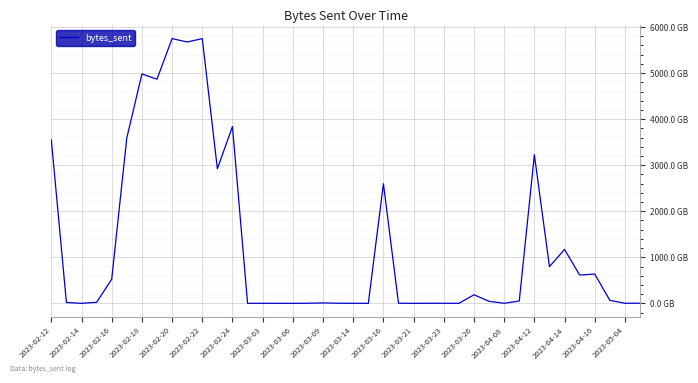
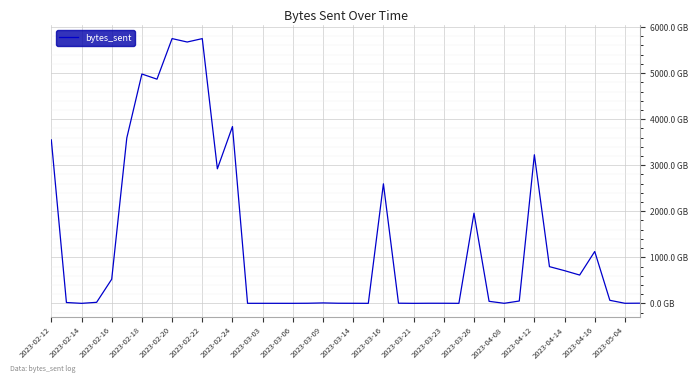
2023-03-26: 200 GB -> 2000 GB
2023-04-14: 1200 GB -> 700 GB
2023-04-16: 600 GB -> 1100 GB
